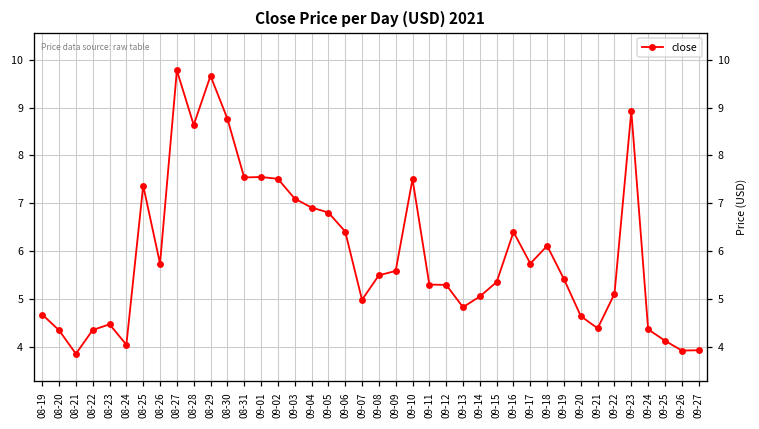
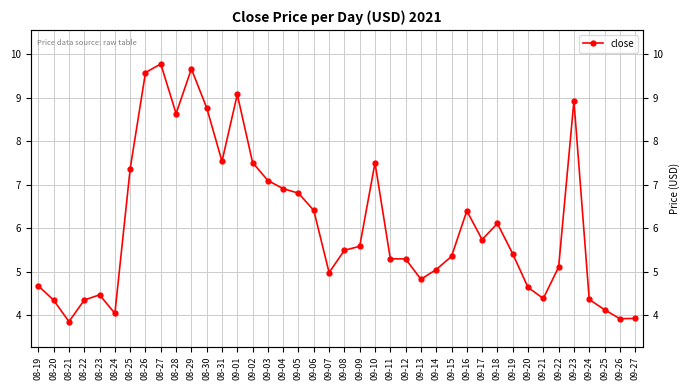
08-26: 5.7 -> 9.6
09-01: 7.6 -> 9.1
